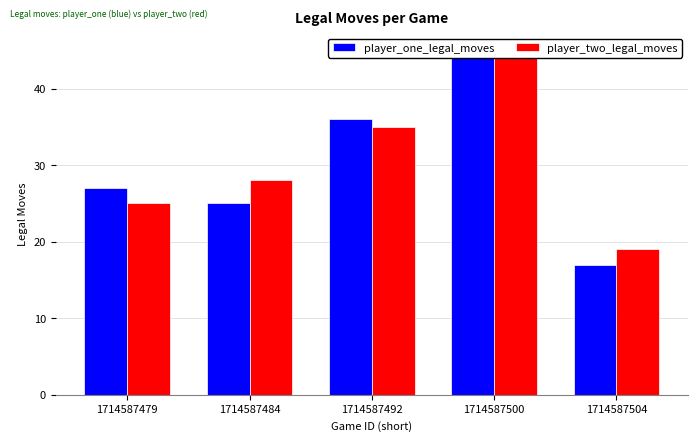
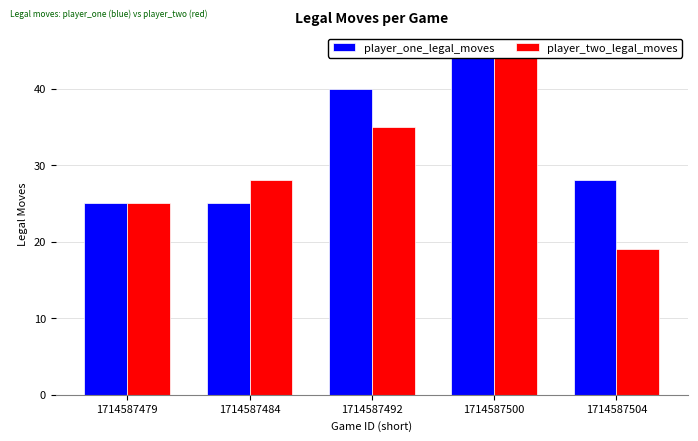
player_one_legal_moves, 1714587479: 27 -> 25
player_one_legal_moves, 1714587492: 36 -> 40
player_one_legal_moves, 1714587504: 17 -> 28
